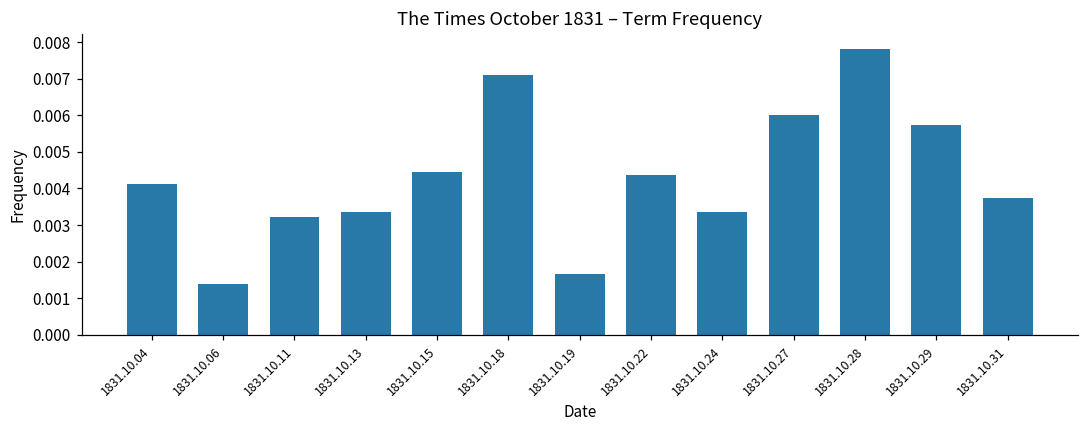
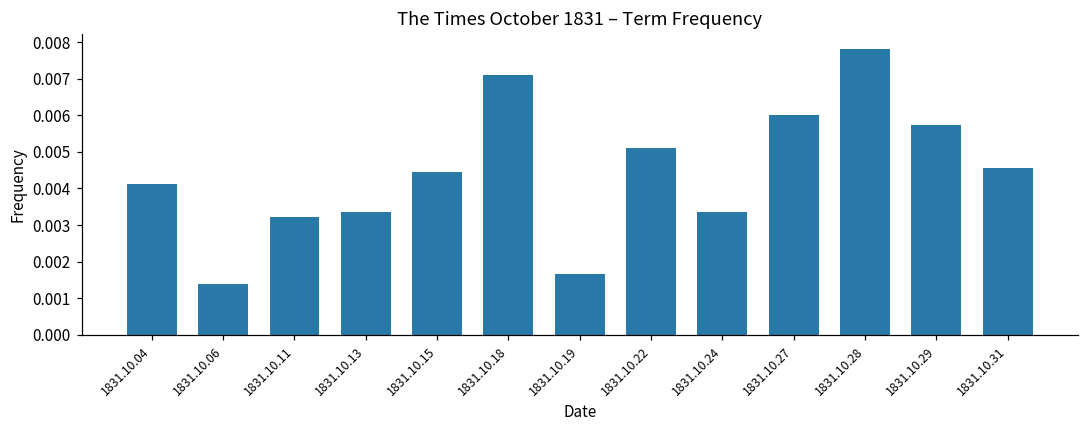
1831.10.22: 0.0044 -> 0.0051
1831.10.31: 0.0037 -> 0.0045
